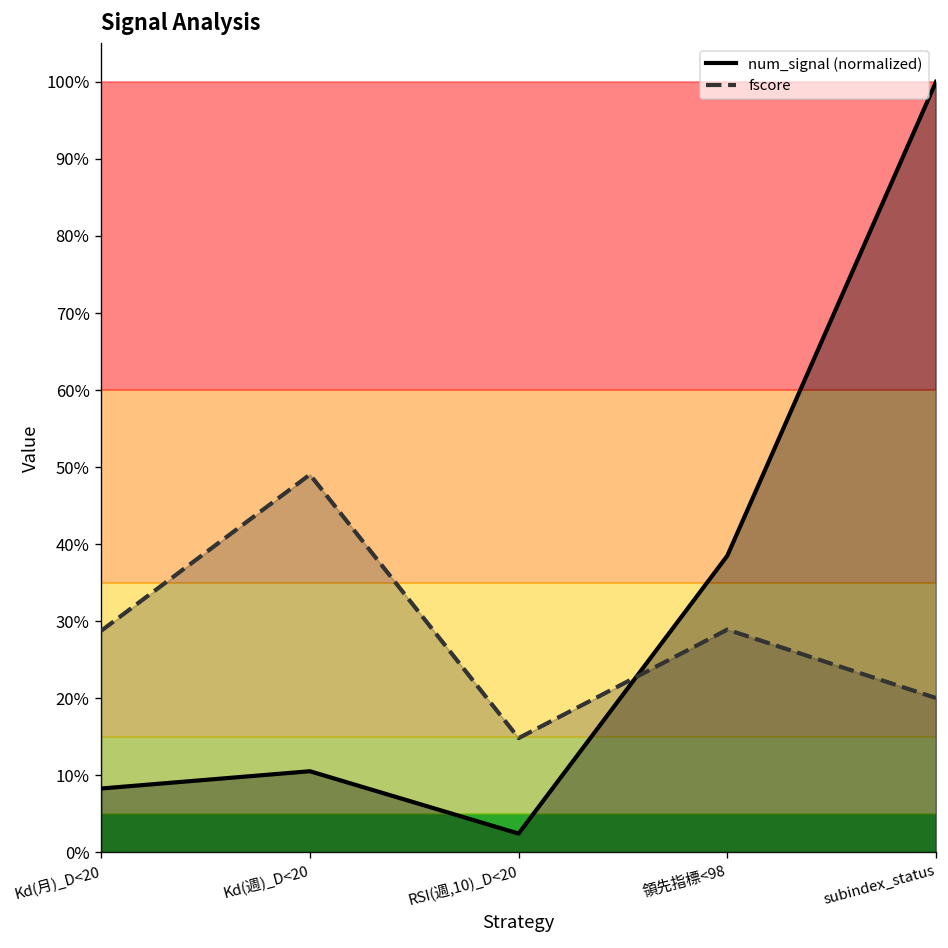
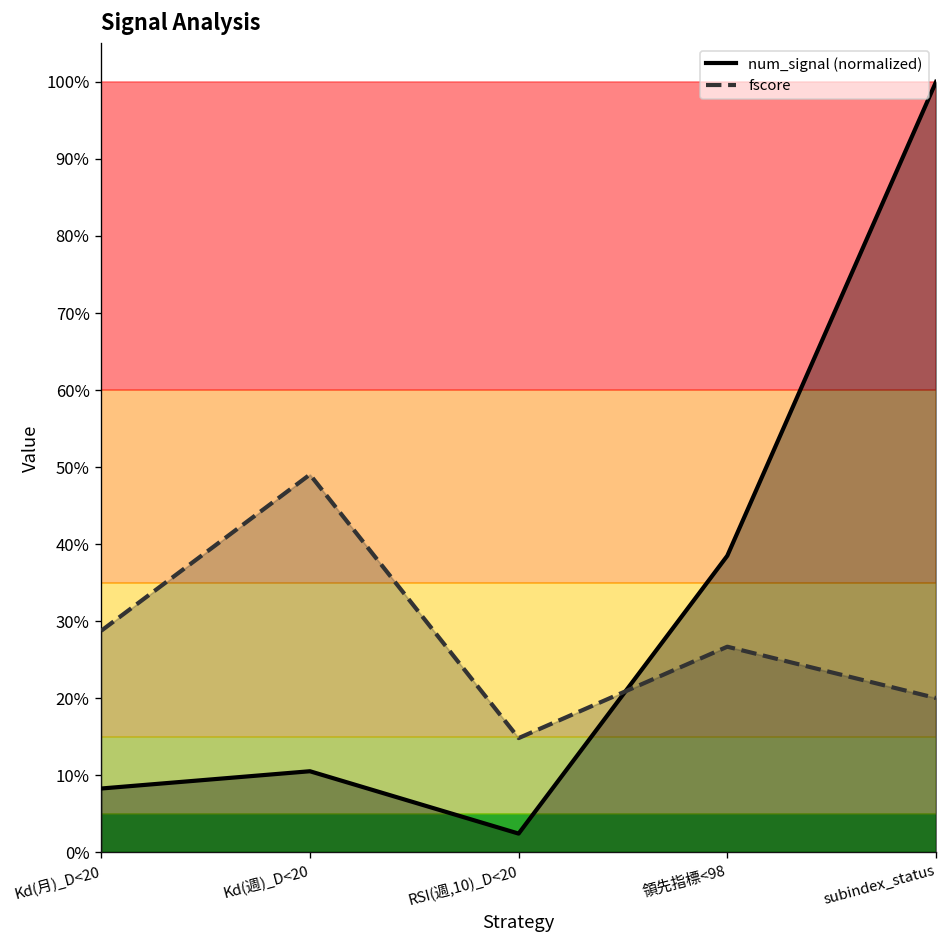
fscore, 領先指標<98: 29% -> 27%
